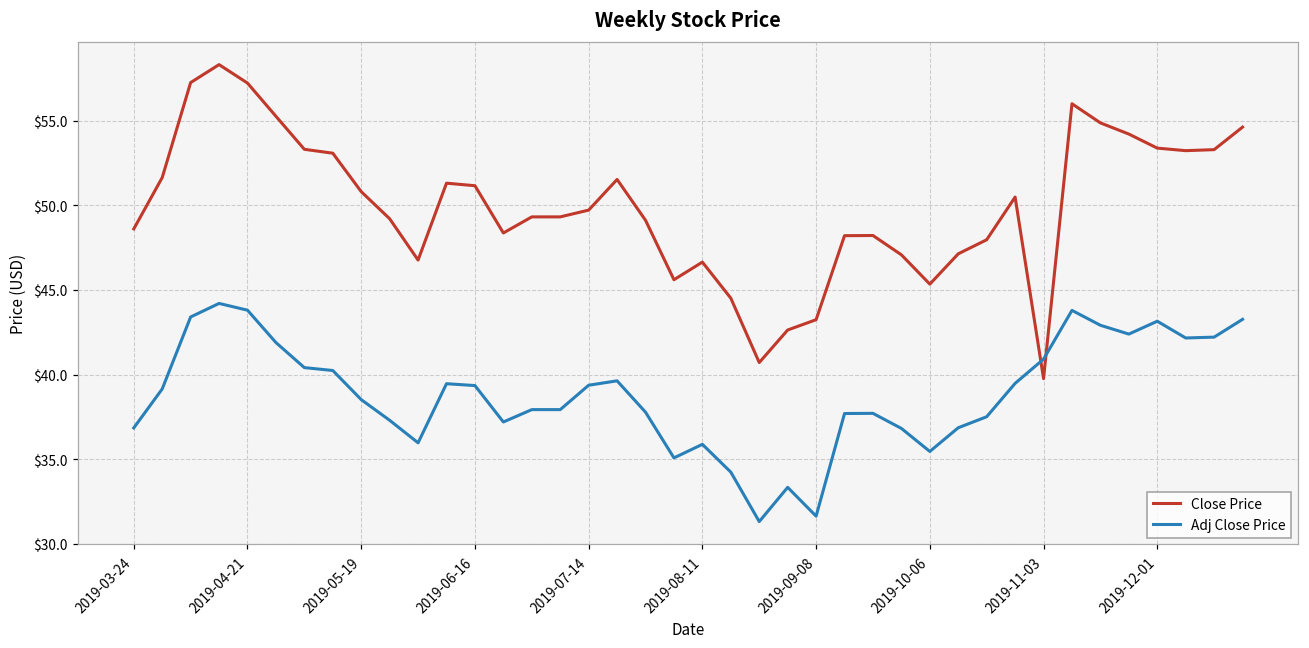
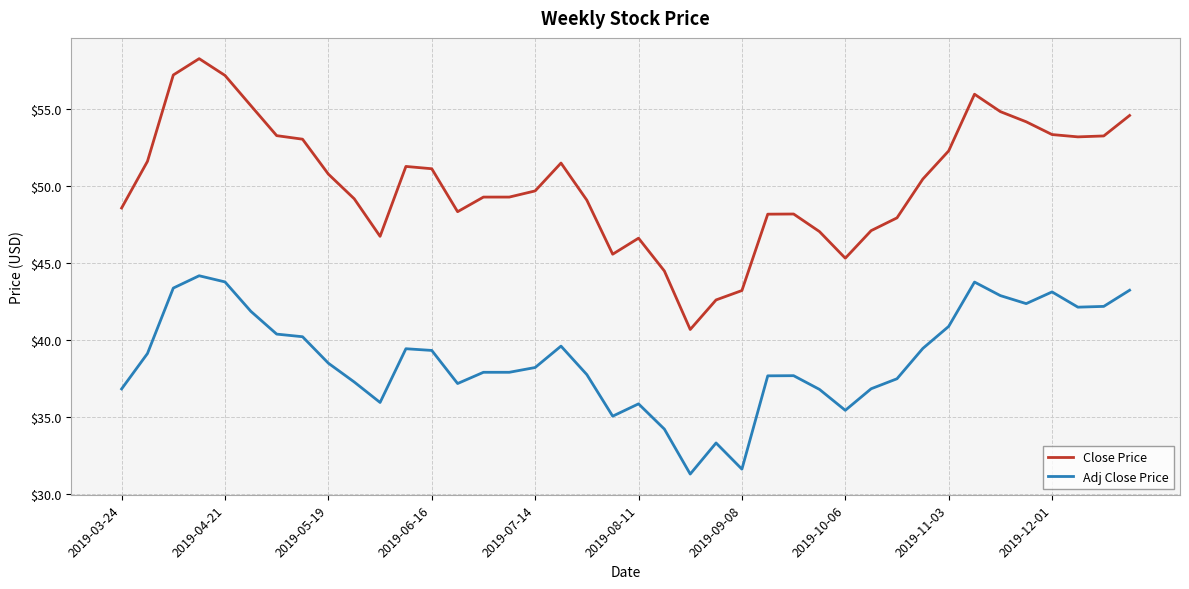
Adj Close Price, 2019-07-14: $39.4 -> $38.2
Close Price, 2019-11-03: $39.8 -> $52.3
